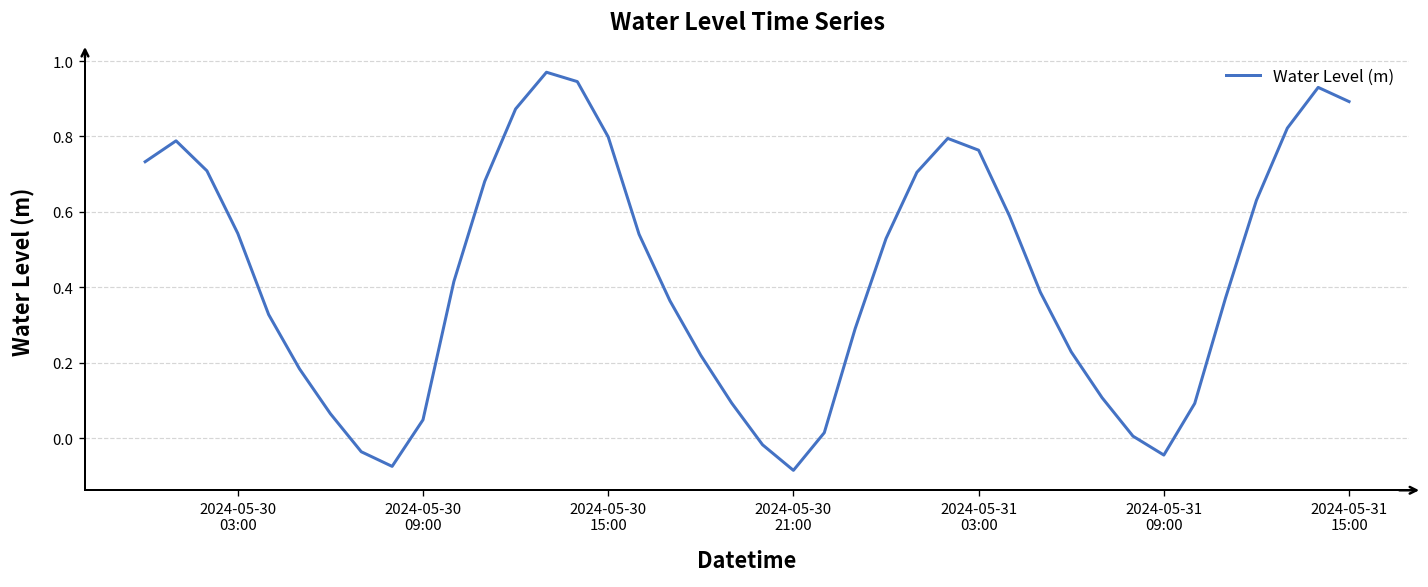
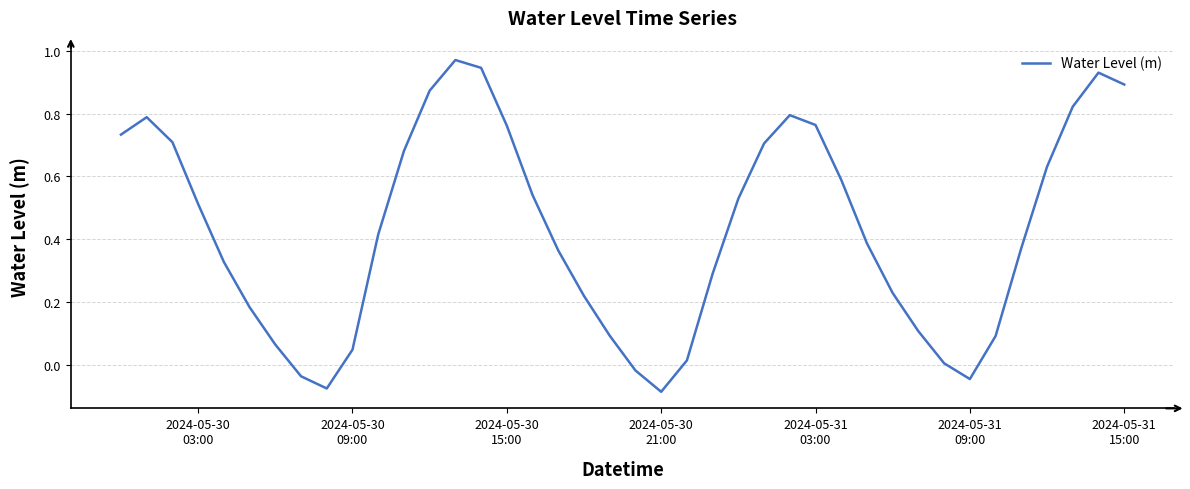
2024-05-30 03:00: 0.54 -> 0.51
2024-05-30 15:00: 0.80 -> 0.76
